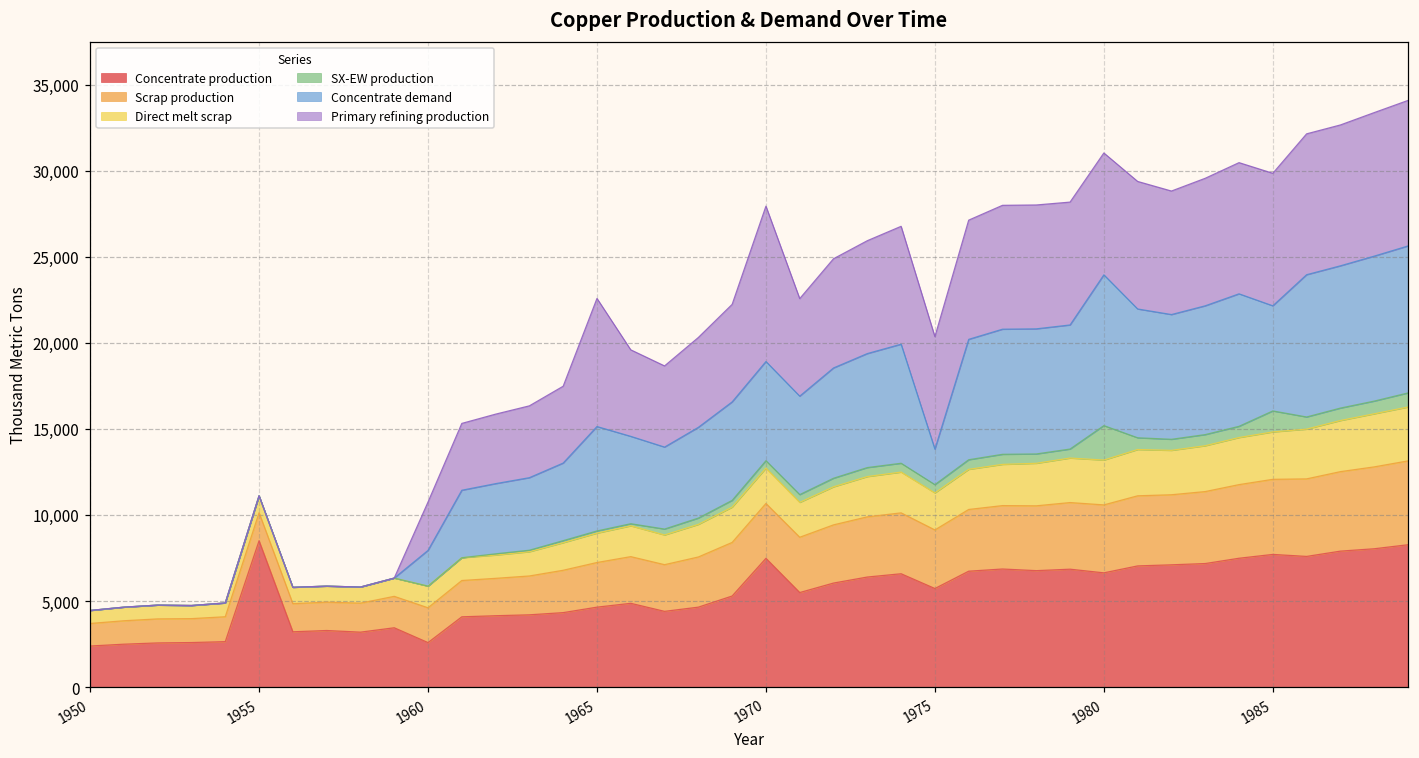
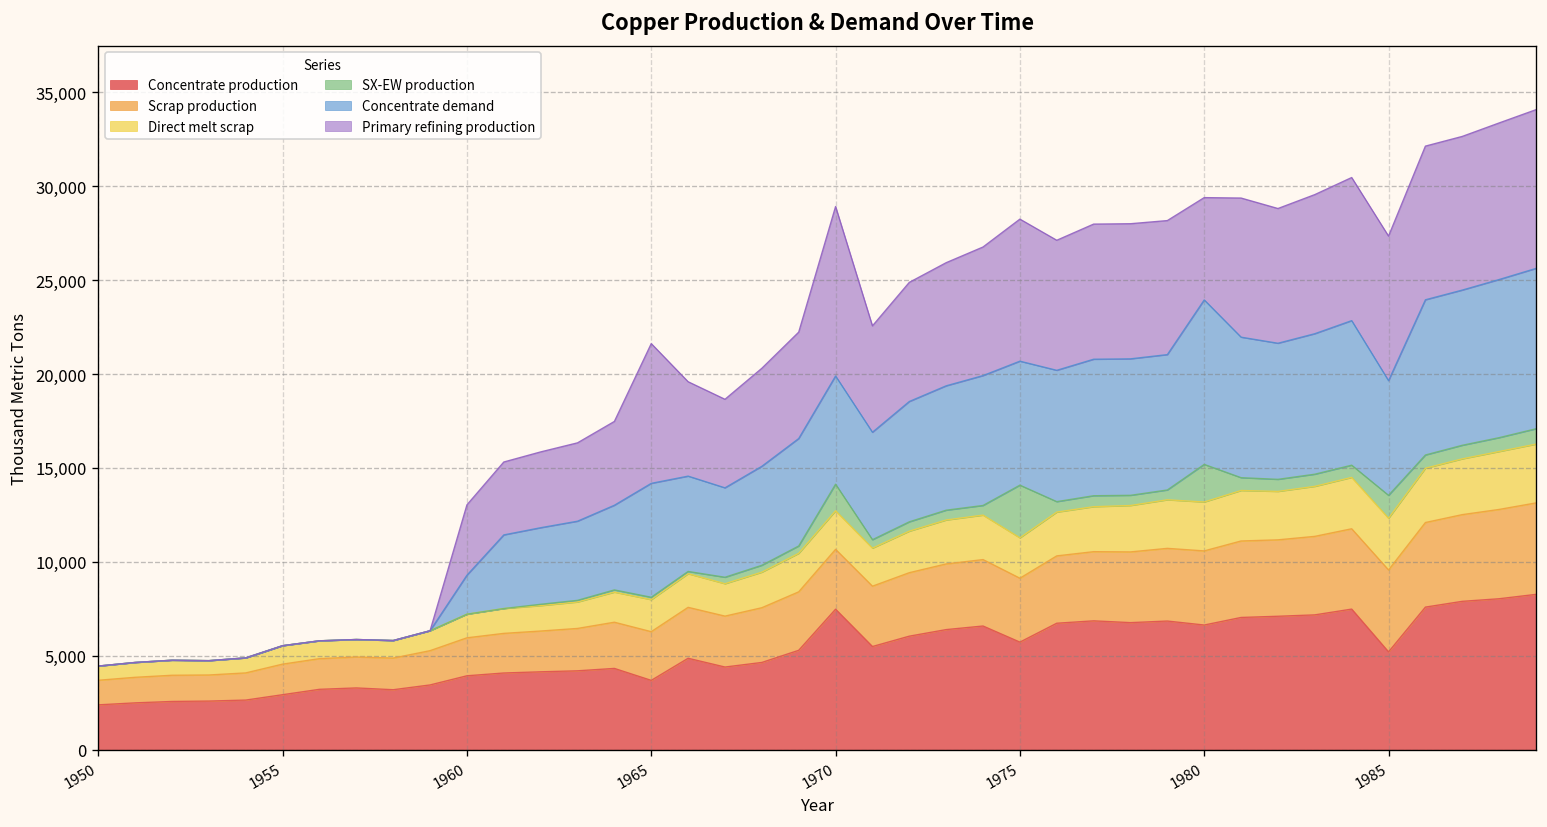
Concentrate production, 1955: 8,500 -> 2,900
Concentrate production, 1960: 2,600 -> 3,900
Primary refining production, 1960: 2,800 -> 3,700
Concentrate production, 1965: 4,600 -> 3,700
SX-EW production, 1970: 400 -> 1,400
SX-EW production, 1975: 500 -> 2,800
Concentrate demand, 1975: 2,100 -> 6,600
Primary refining production, 1975: 6,500 -> 7,600
Primary refining production, 1980: 7,100 -> 5,400
Concentrate production, 1985: 7,700 -> 5,200
